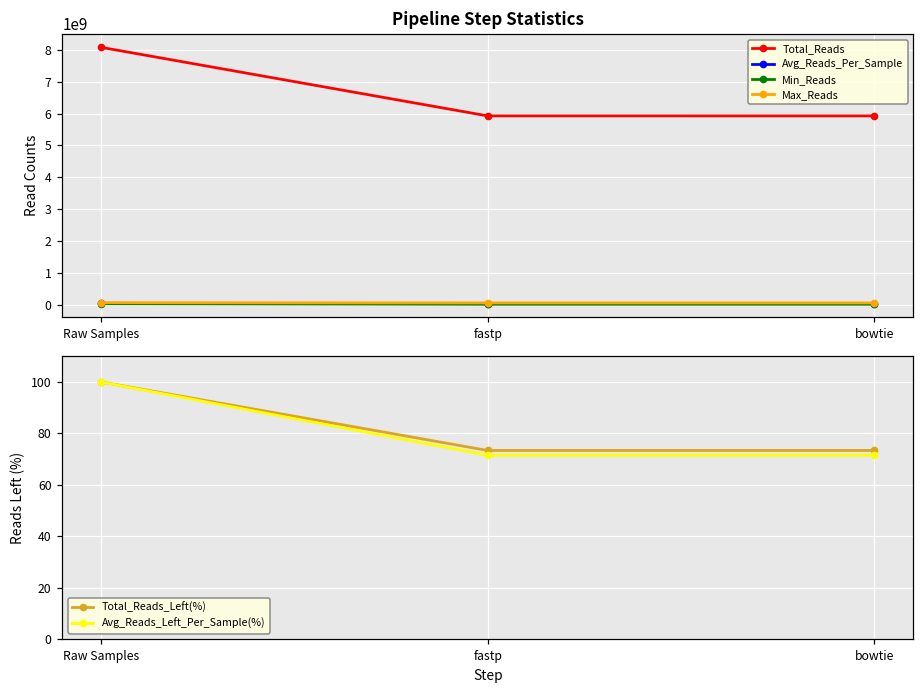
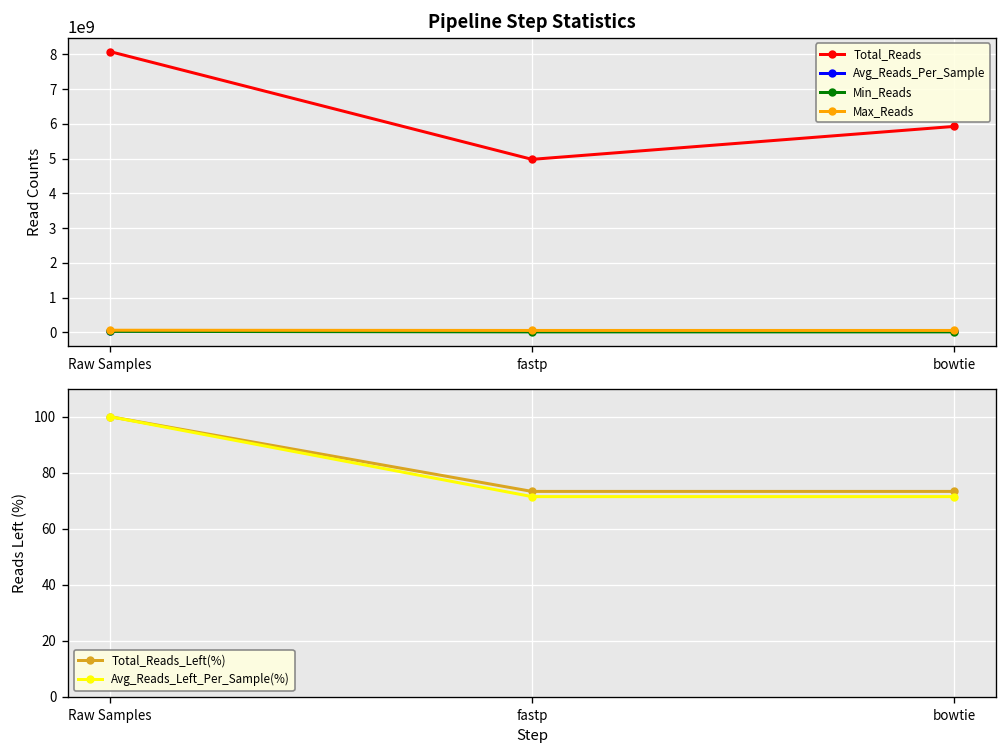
Pipeline Step Statistics, Total_Reads, fastp: 5900000000 -> 5000000000
